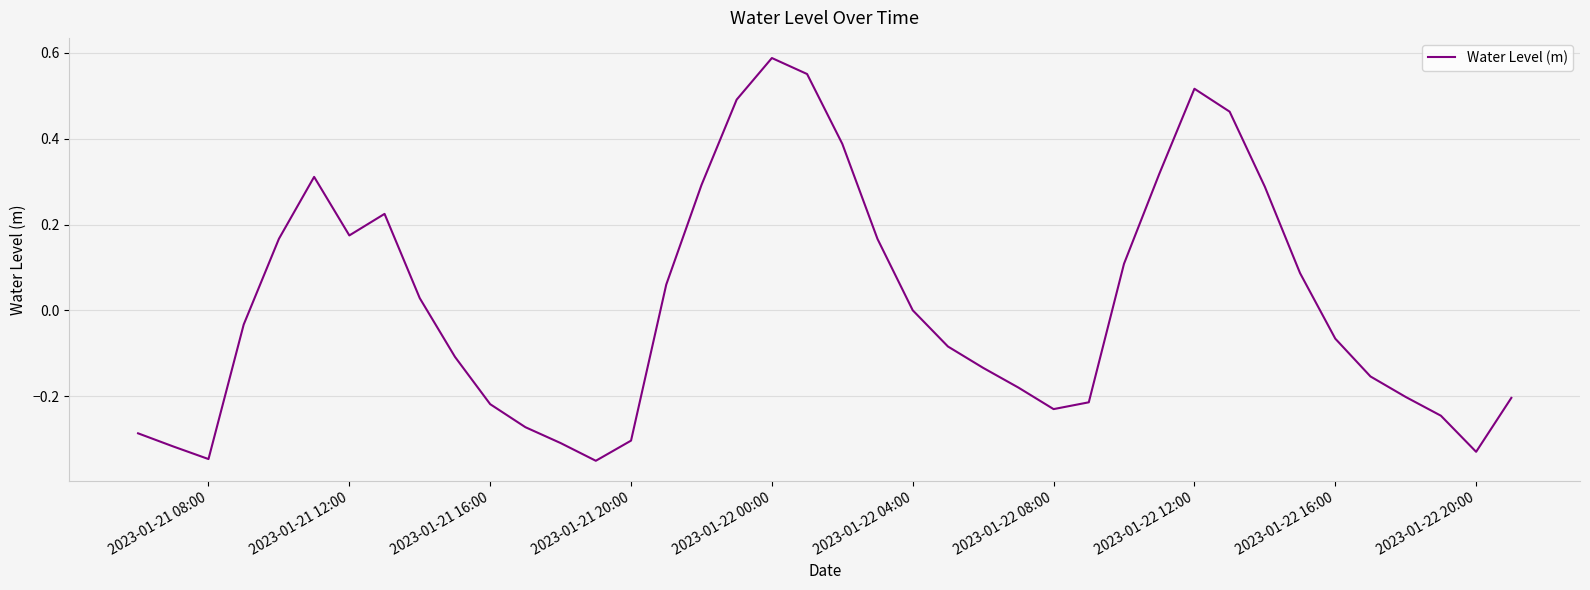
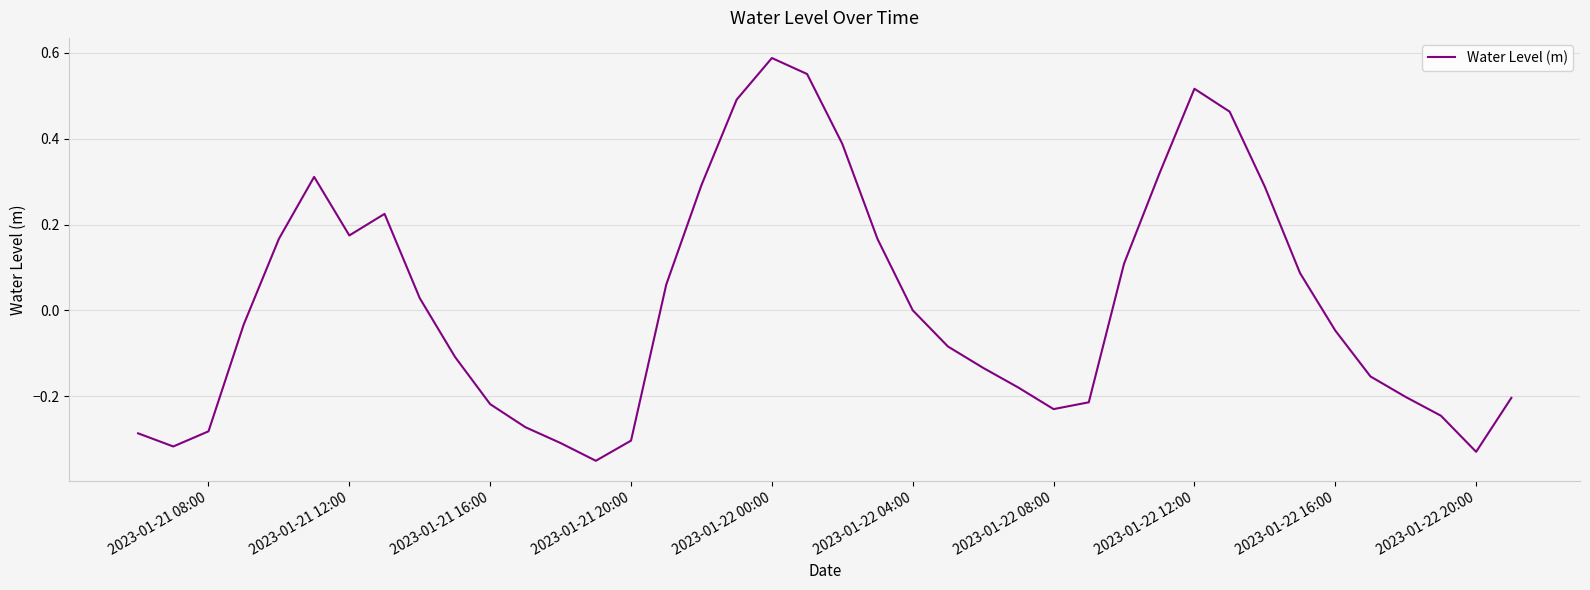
2023-01-21 08:00: -0.35 -> -0.28
2023-01-22 16:00: -0.07 -> -0.05
